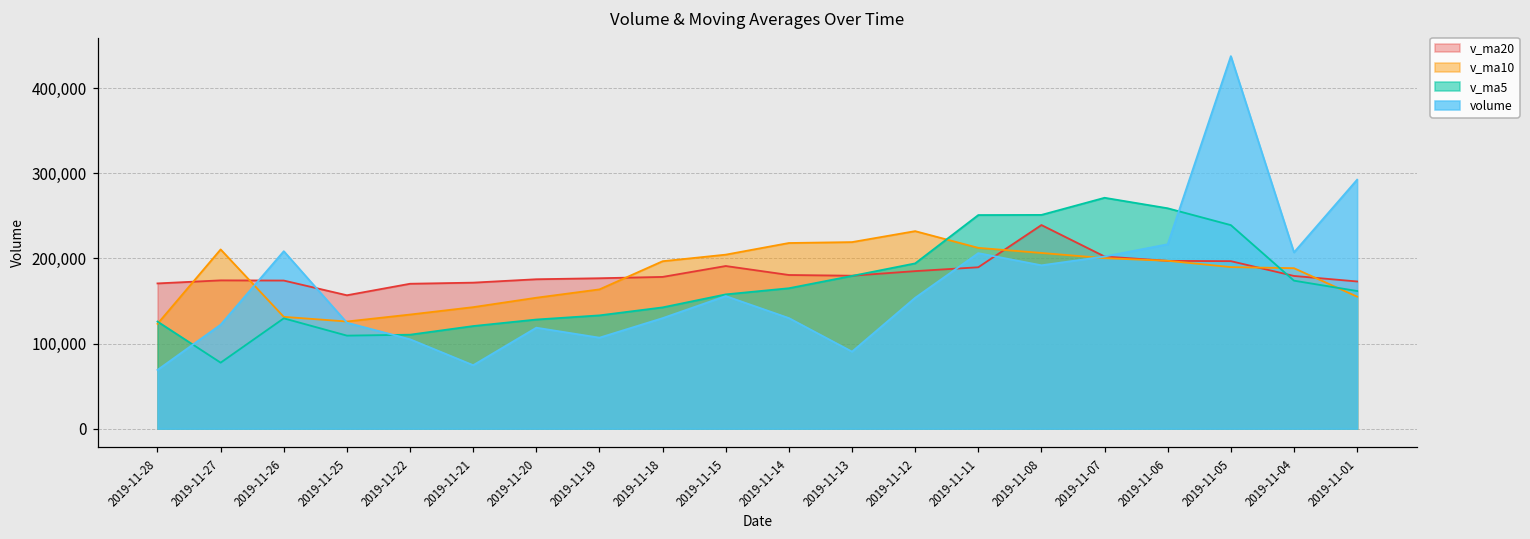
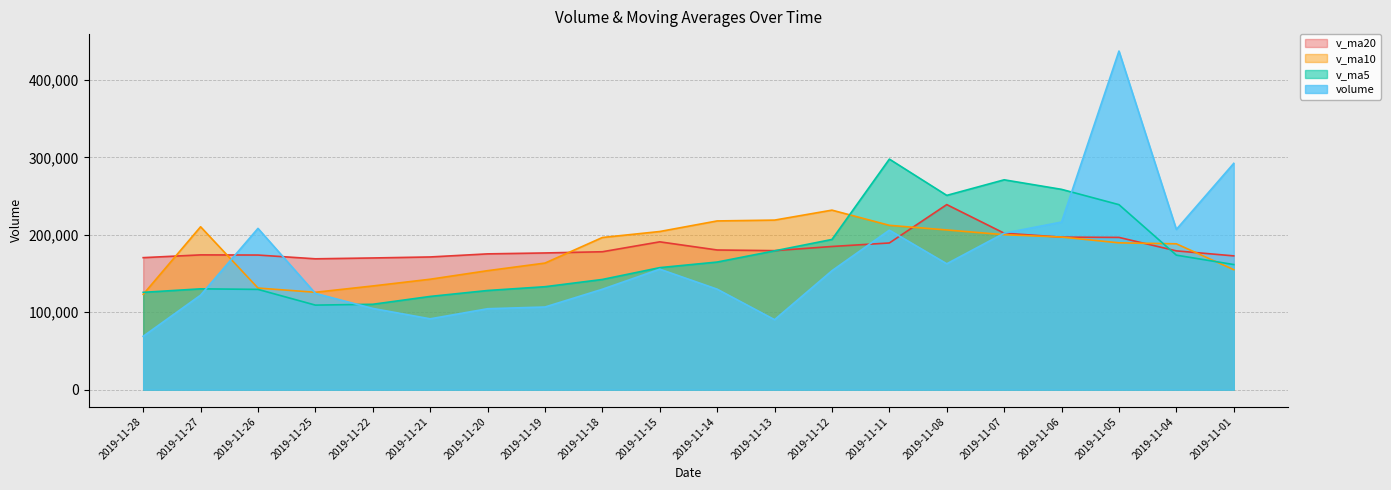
v_ma5, 2019-11-27: 80,000 -> 130,000
v_ma20, 2019-11-25: 160,000 -> 170,000
volume, 2019-11-21: 70,000 -> 90,000
volume, 2019-11-20: 120,000 -> 100,000
v_ma5, 2019-11-11: 250,000 -> 300,000
volume, 2019-11-08: 190,000 -> 160,000
